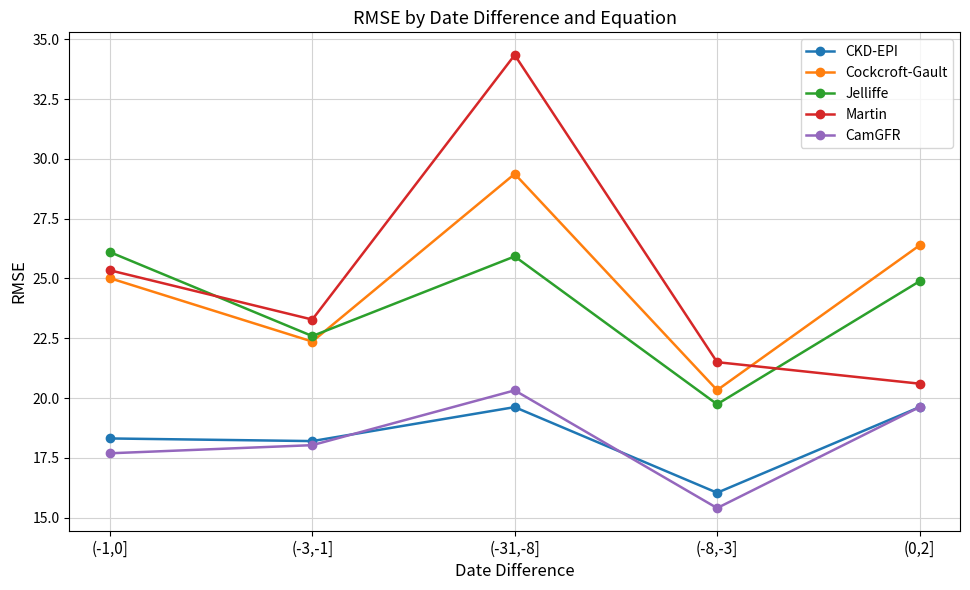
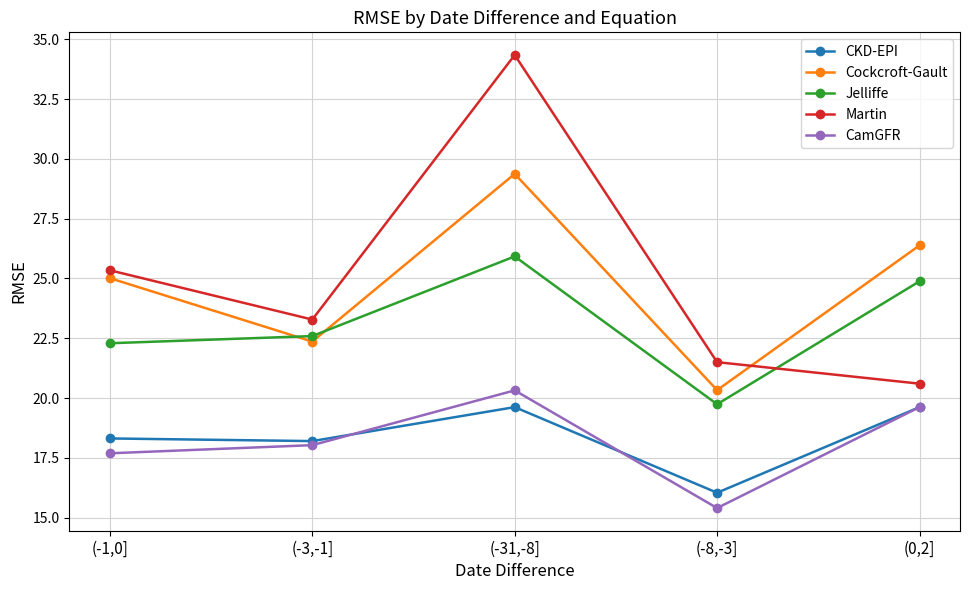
Jelliffe, (-1,0]: 26.1 -> 22.3
